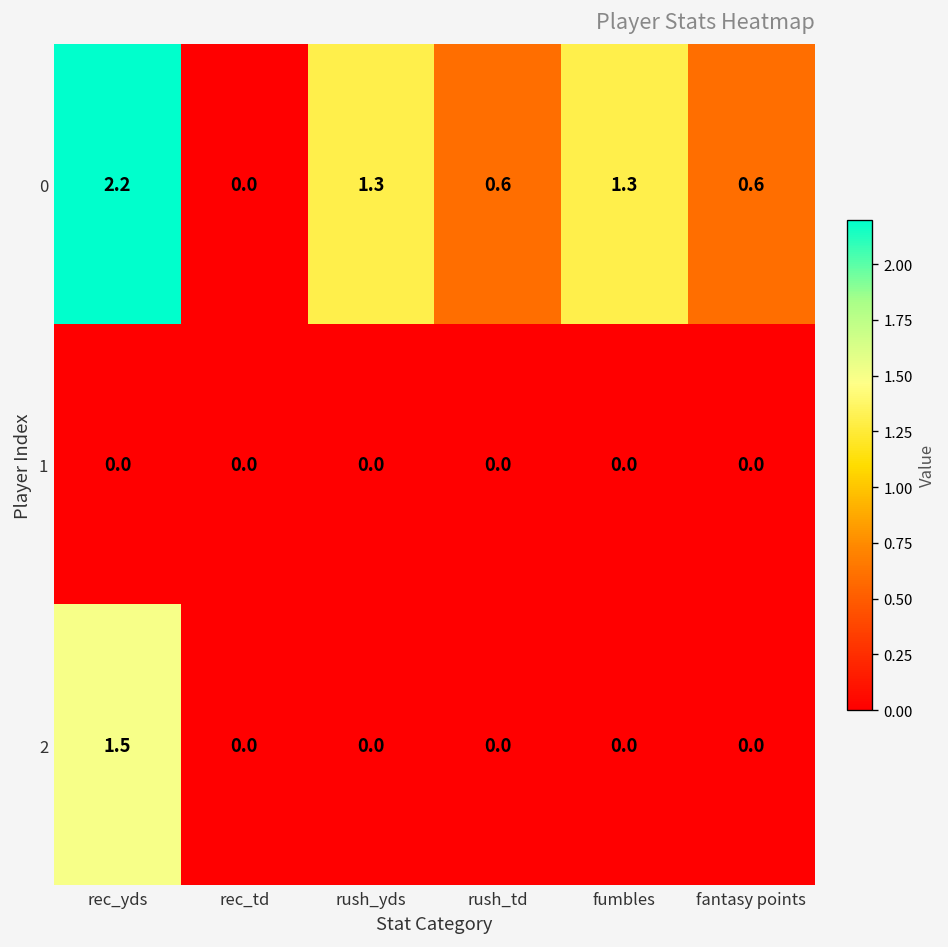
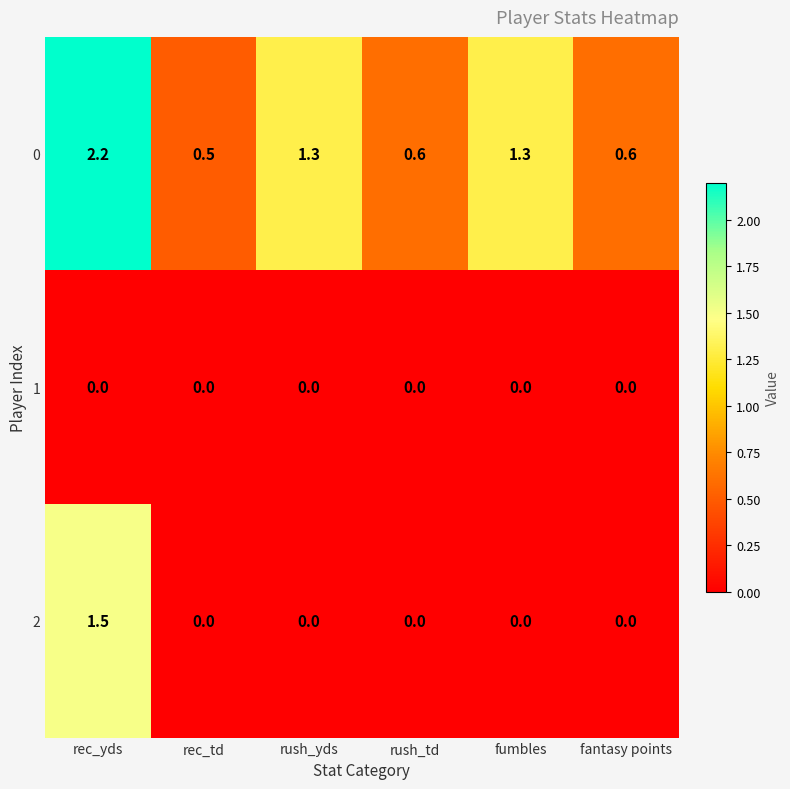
0, rec_td: 0.0 -> 0.5
